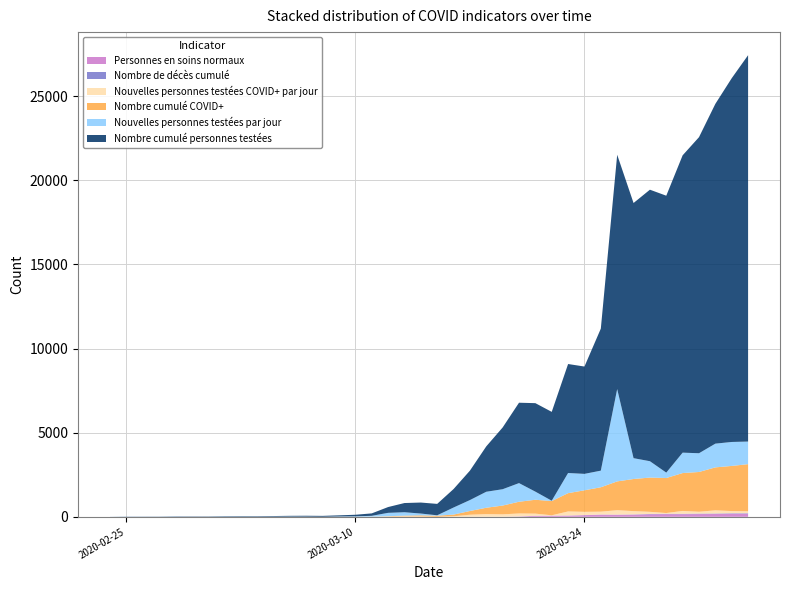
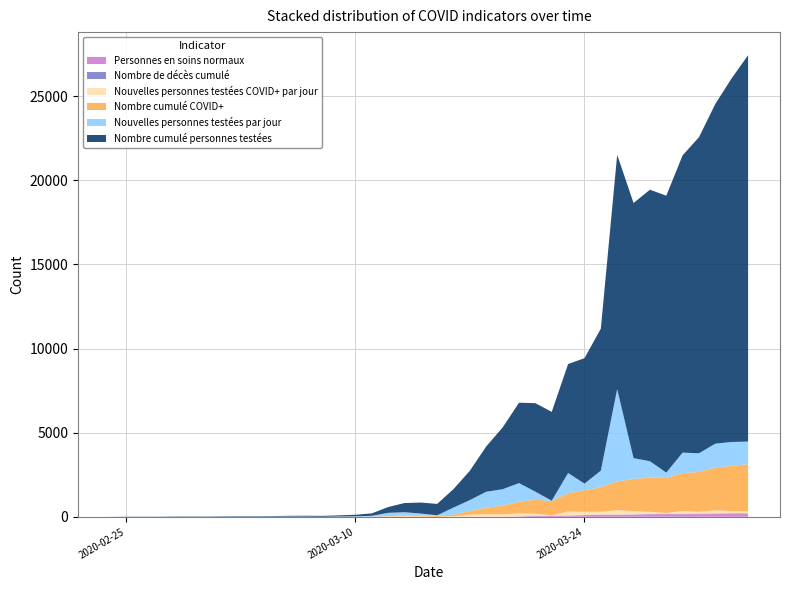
Nouvelles personnes testées par jour, 2020-03-24: 1000 -> 400
Nombre cumulé personnes testées, 2020-03-24: 6400 -> 7500
